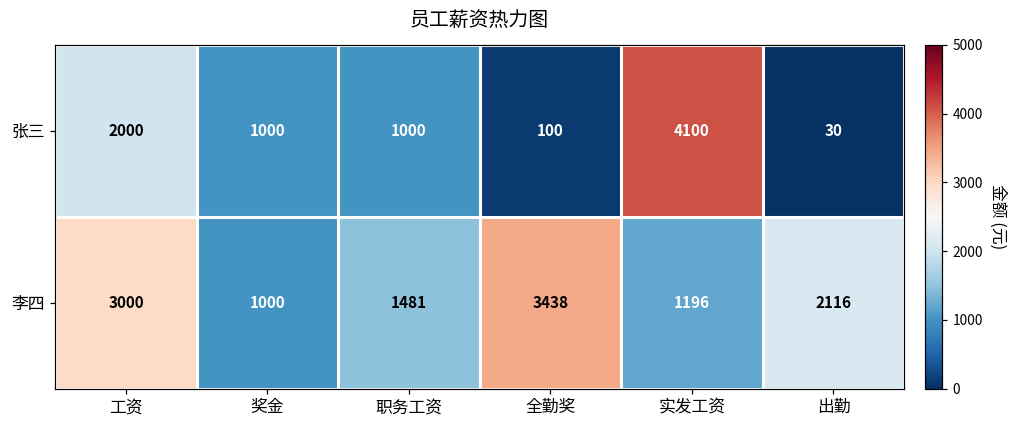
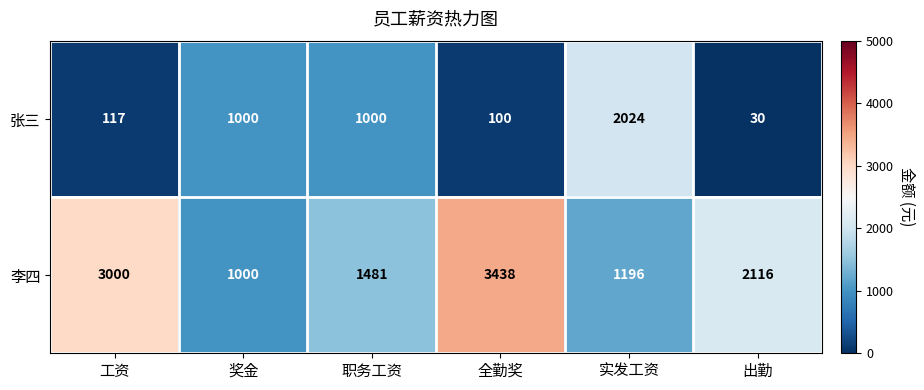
张三, 工资: 2000 -> 117
张三, 实发工资: 4100 -> 2024
